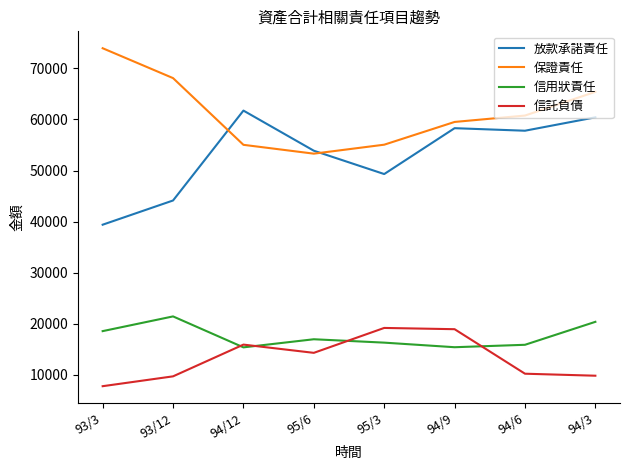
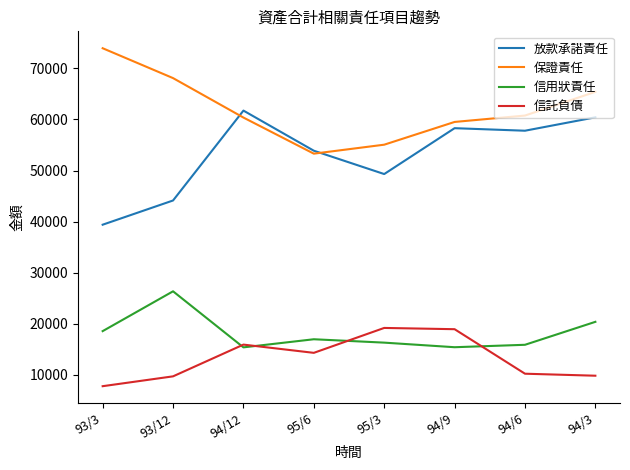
信用狀責任, 93/12: 21000 -> 26000
保證責任, 94/12: 55000 -> 60000
